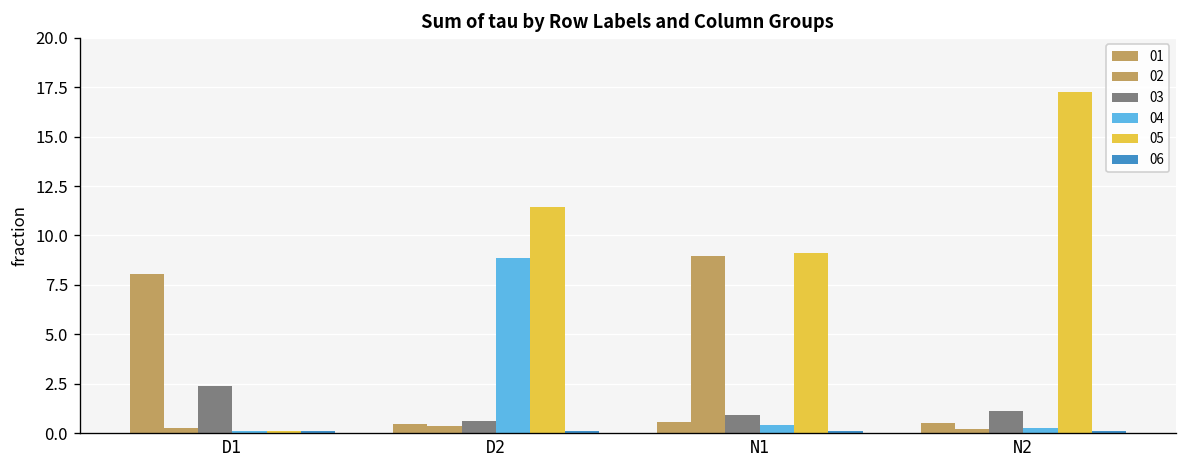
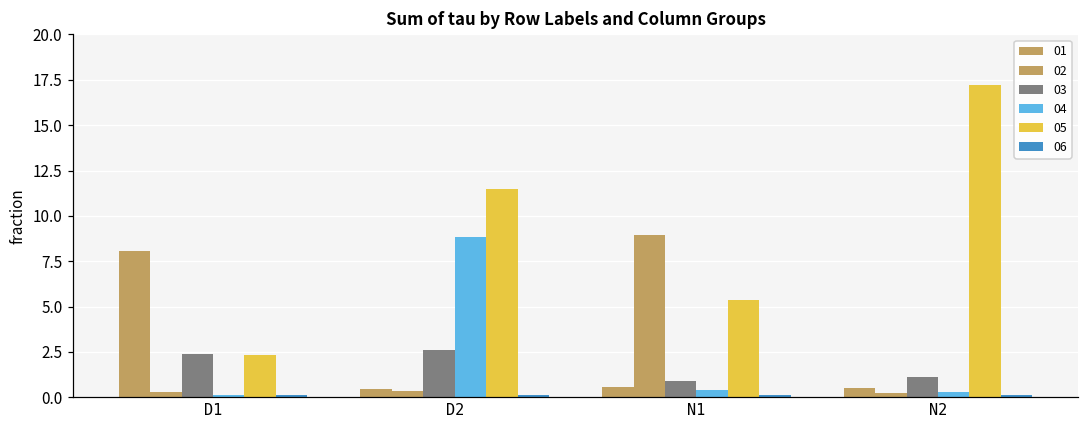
05, D1: 0.1 -> 2.4
03, D2: 0.6 -> 2.6
05, N1: 9.1 -> 5.4
